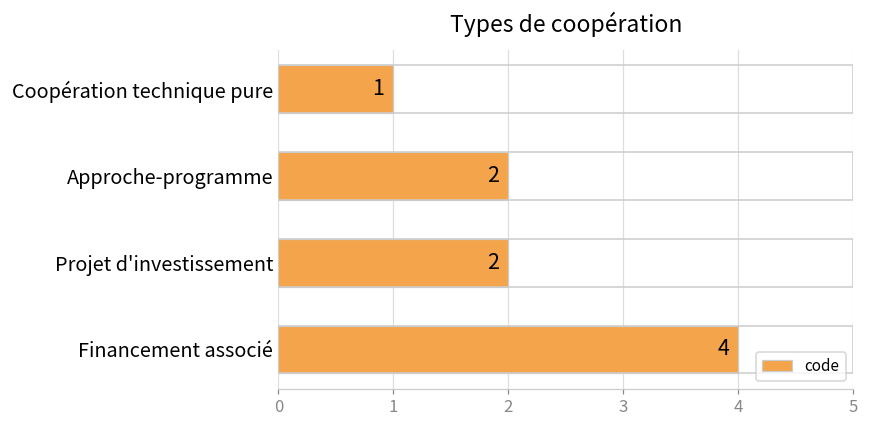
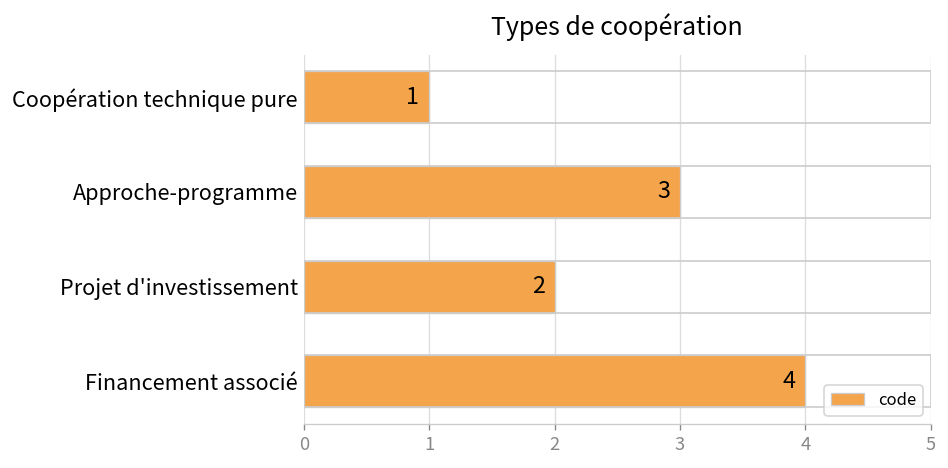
Approche-programme: 2 -> 3
